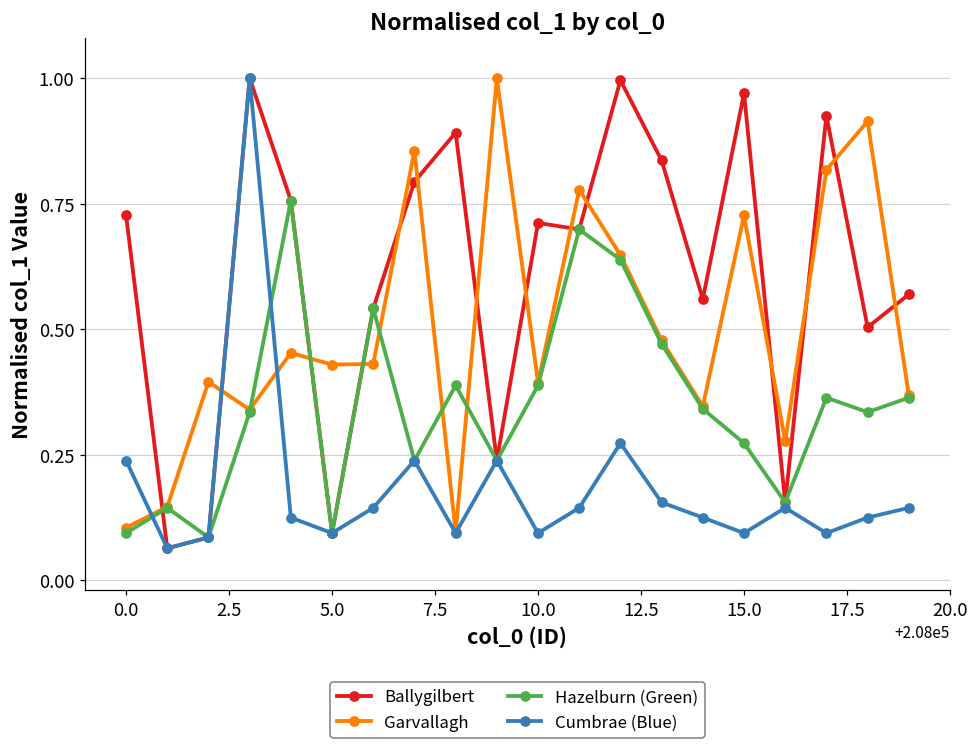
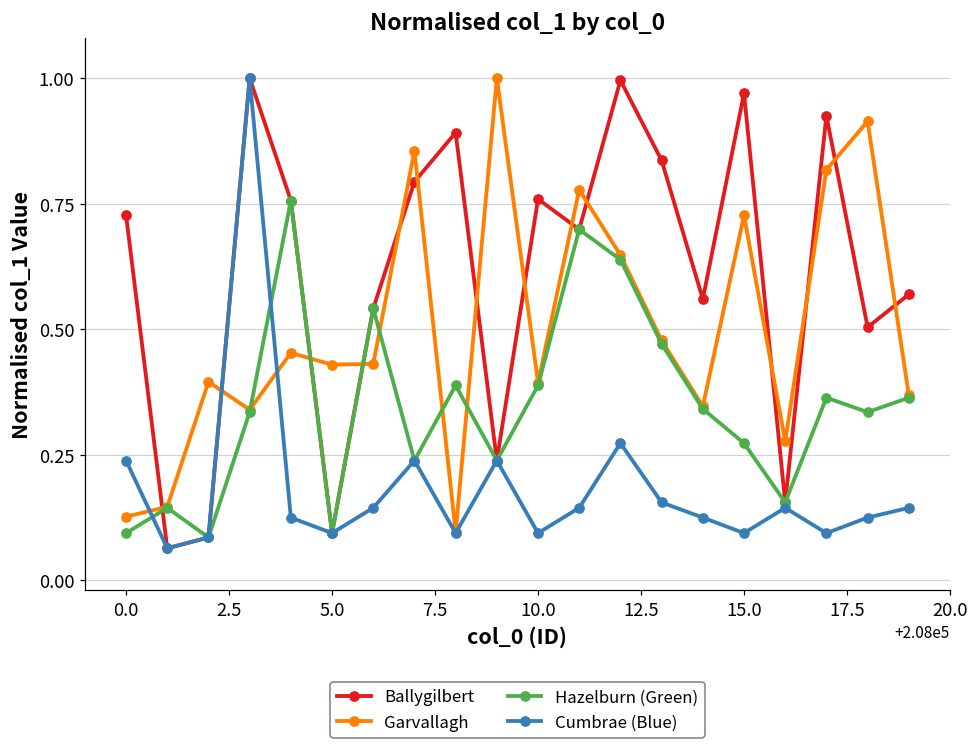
Garvallagh, 0.0: 0.11 -> 0.13
Ballygilbert, 10.0: 0.71 -> 0.76
